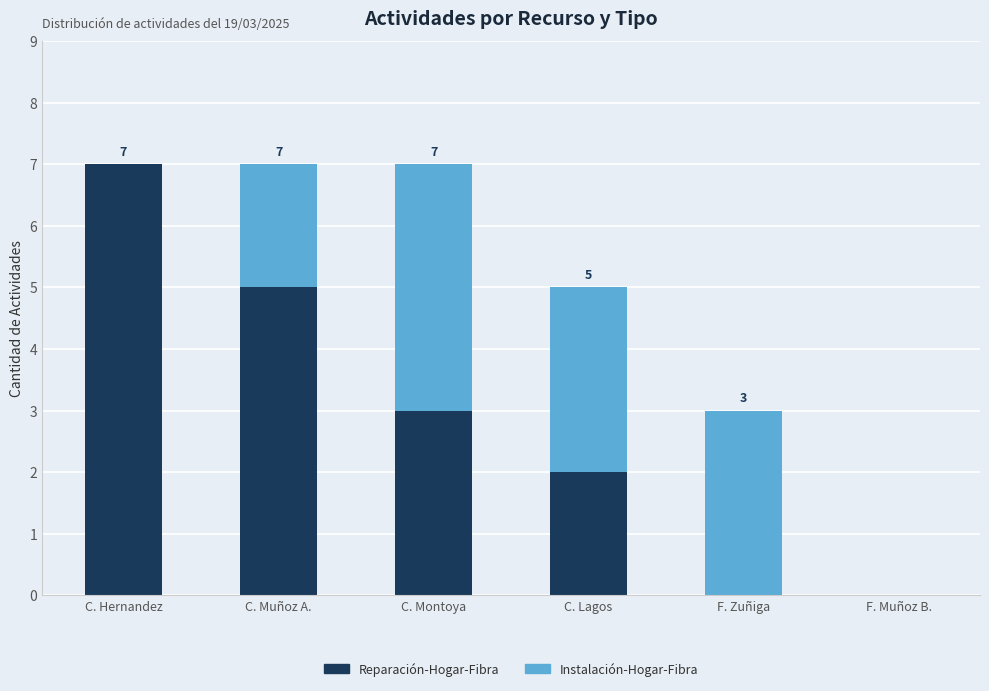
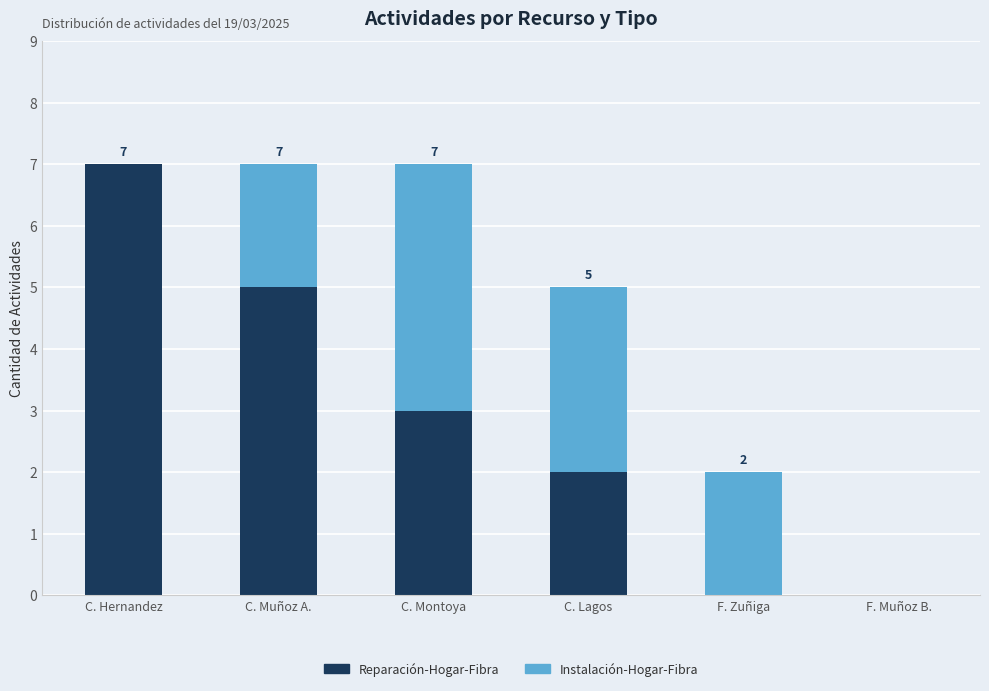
Instalación-Hogar-Fibra, F. Zuñiga: 3 -> 2
